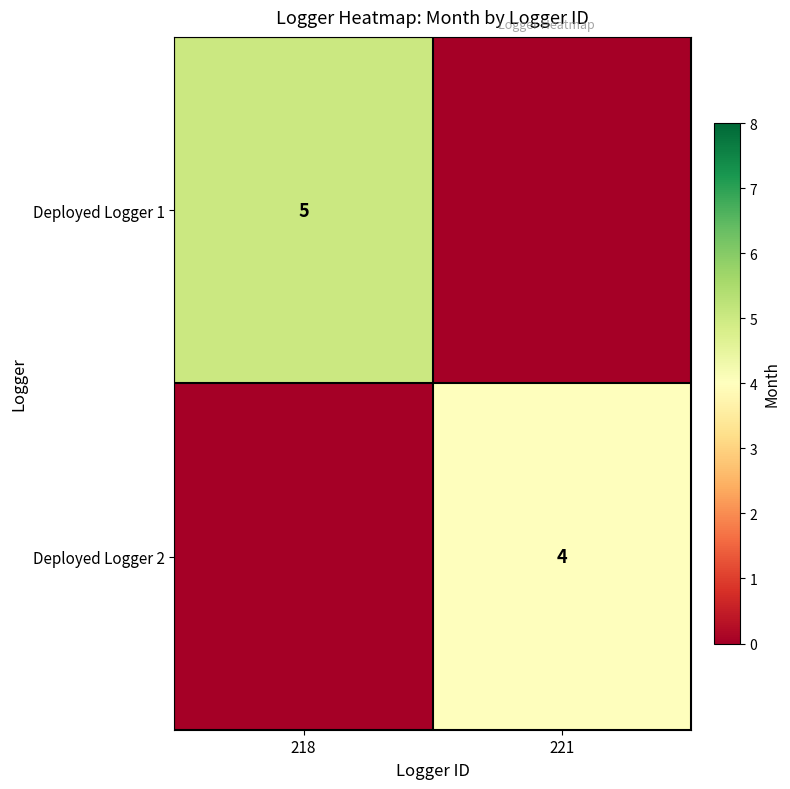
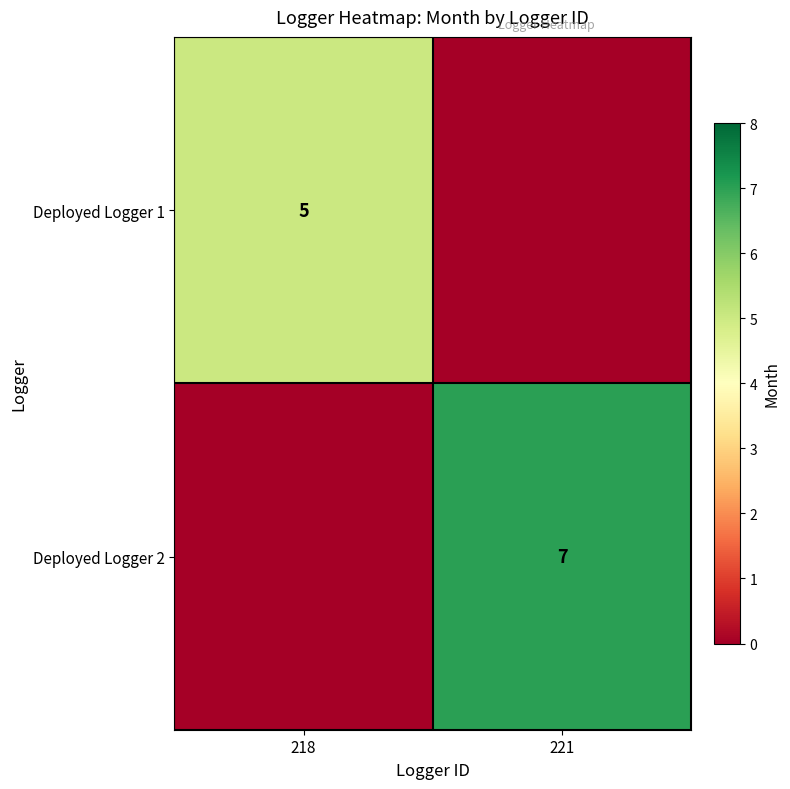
Deployed Logger 2, 221: 4 -> 7
